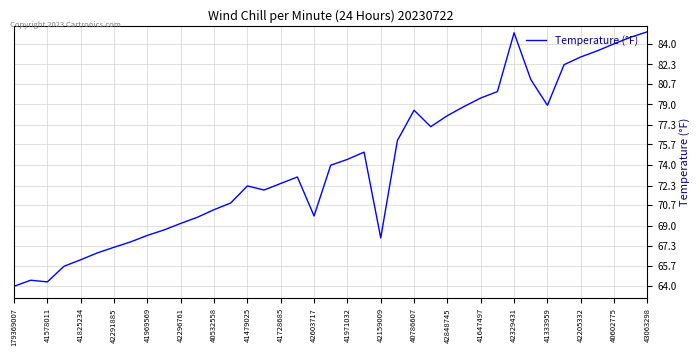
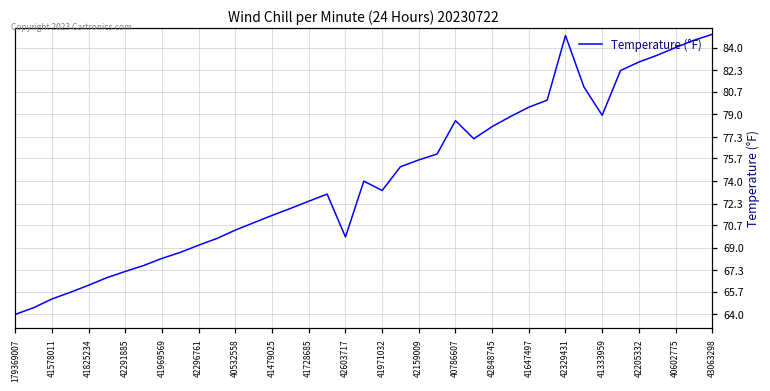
41578011: 64.4 -> 65.2
41479025: 72.3 -> 71.4
41971032: 74.5 -> 73.3
42159009: 68.0 -> 75.6
